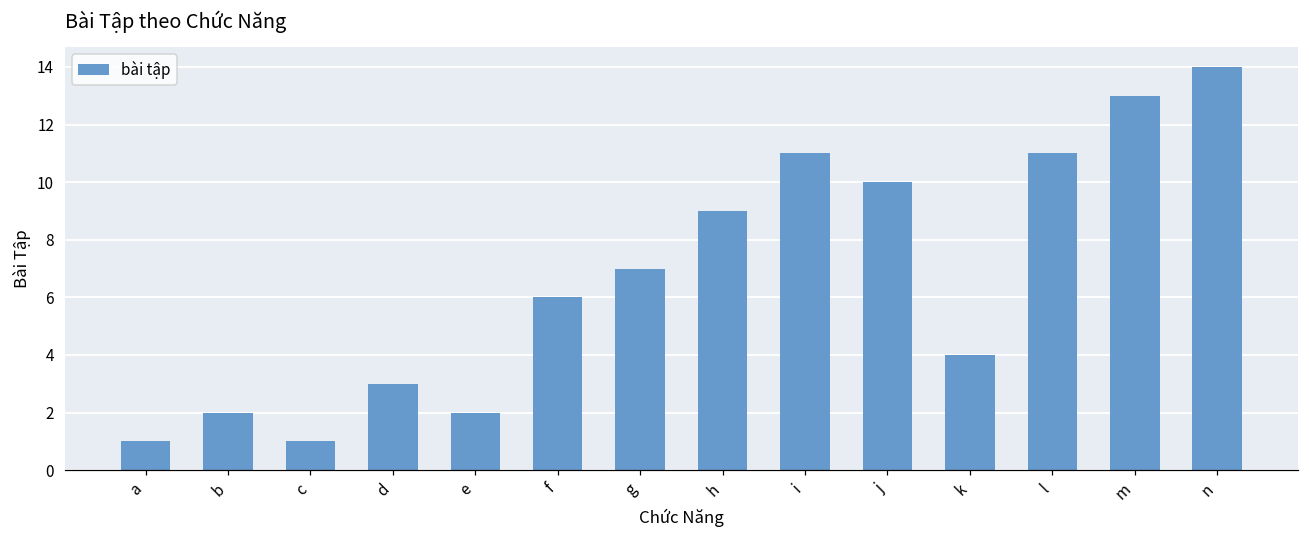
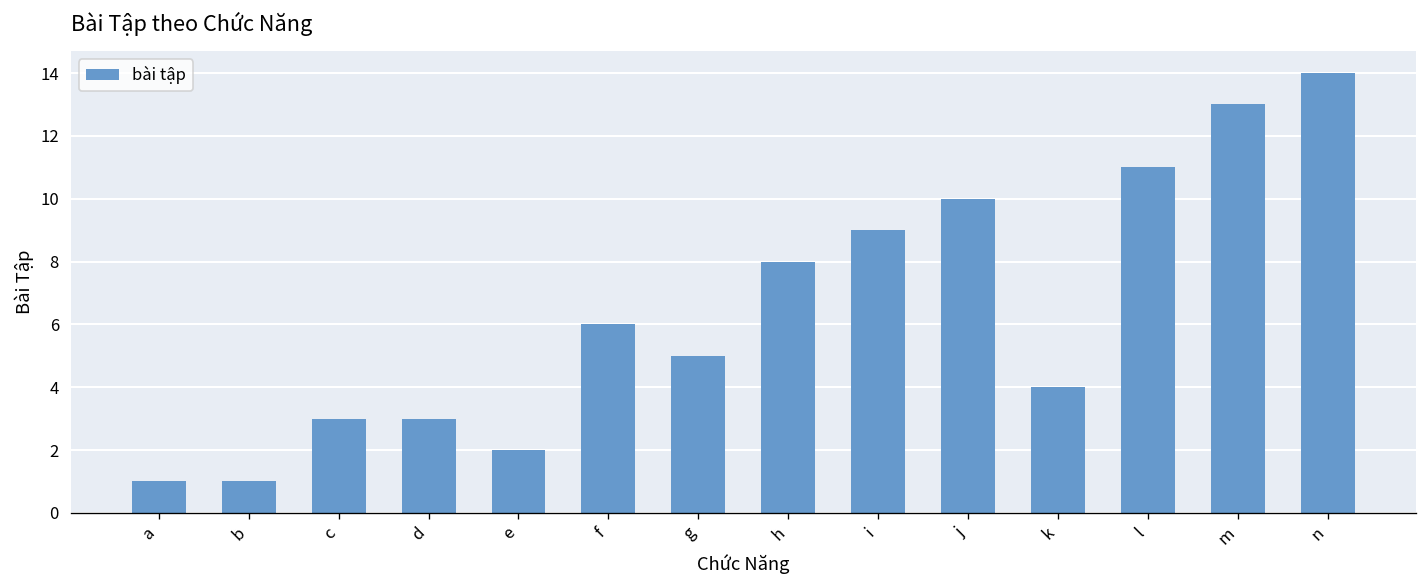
b: 2 -> 1
c: 1 -> 3
g: 7 -> 5
h: 9 -> 8
i: 11 -> 9
